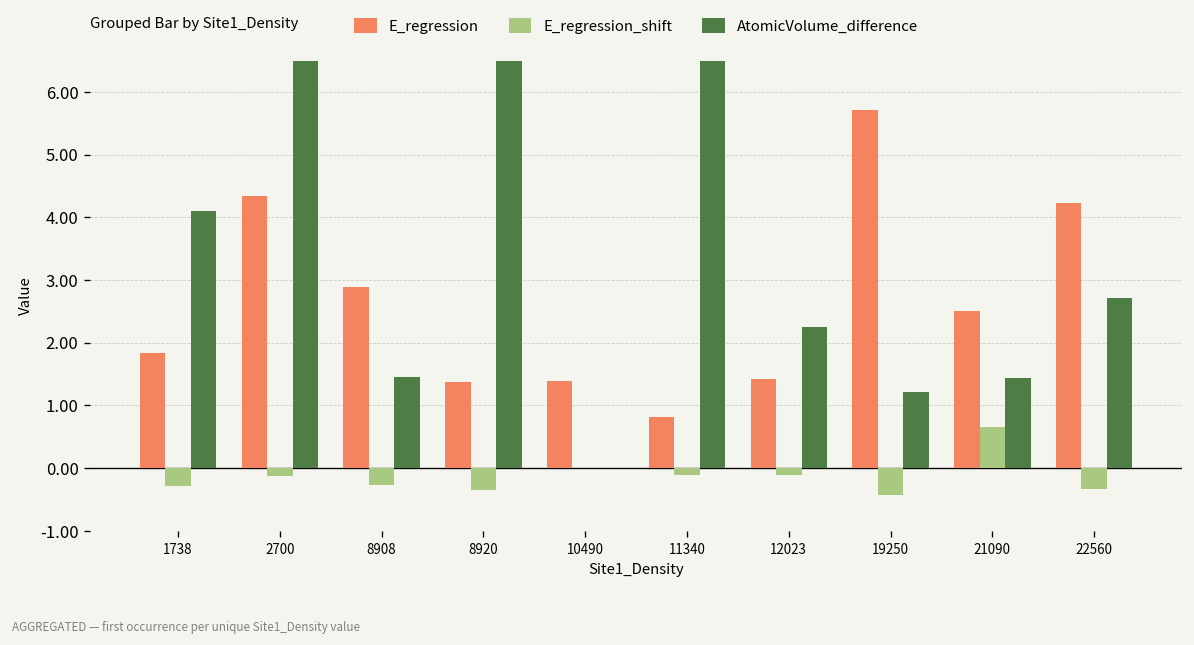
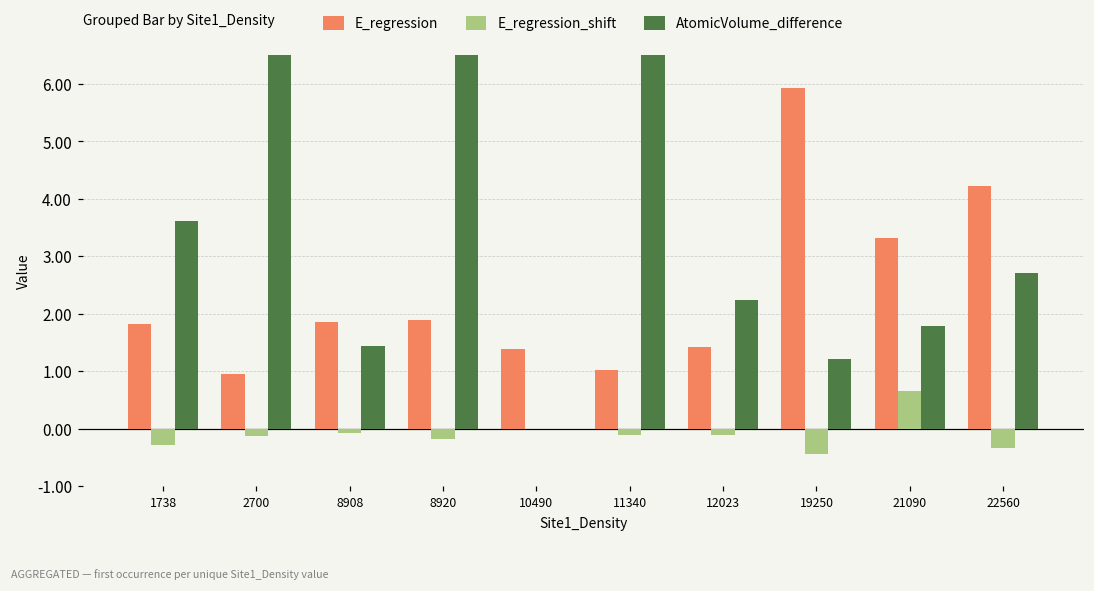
AtomicVolume_difference, 1738: 4.1 -> 3.6
E_regression, 2700: 4.3 -> 0.9
E_regression, 8908: 2.9 -> 1.8
E_regression_shift, 8908: -0.3 -> -0.1
E_regression, 8920: 1.4 -> 1.9
E_regression_shift, 8920: -0.4 -> -0.2
E_regression, 11340: 0.8 -> 1.0
E_regression, 19250: 5.7 -> 5.9
E_regression, 21090: 2.5 -> 3.3
AtomicVolume_difference, 21090: 1.4 -> 1.8
